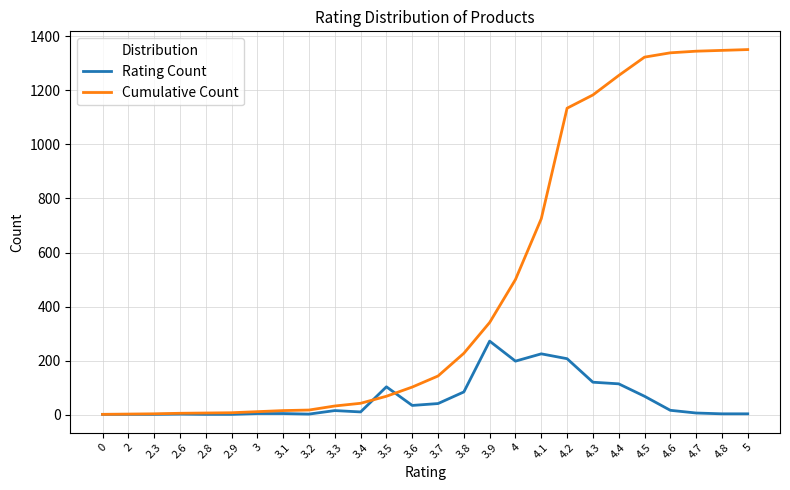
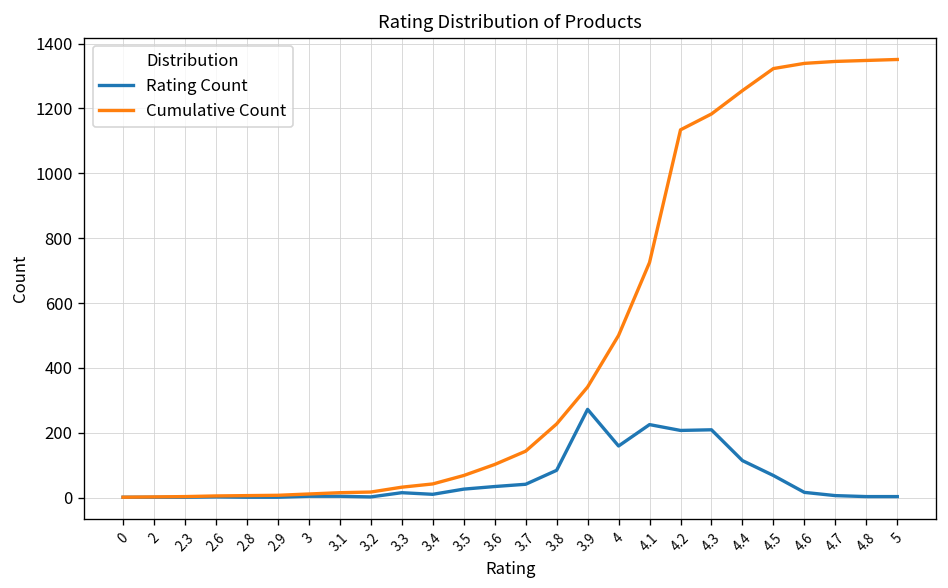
Rating Count, 3.5: 100 -> 30
Rating Count, 4: 200 -> 160
Rating Count, 4.3: 120 -> 210
